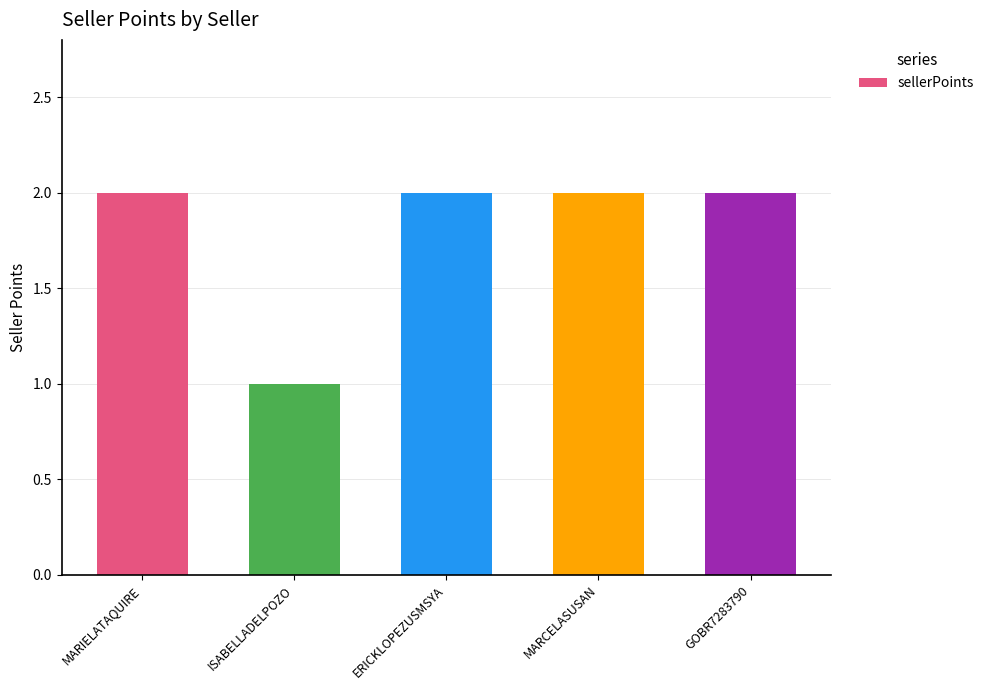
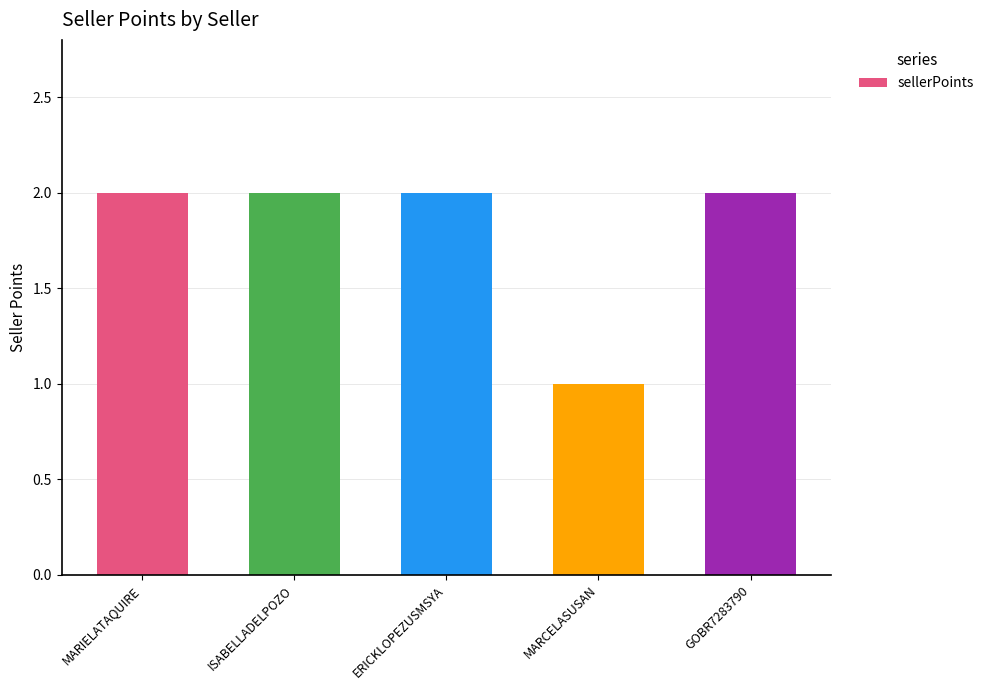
ISABELLADELPOZO: 1 -> 2
MARCELASUSAN: 2 -> 1
